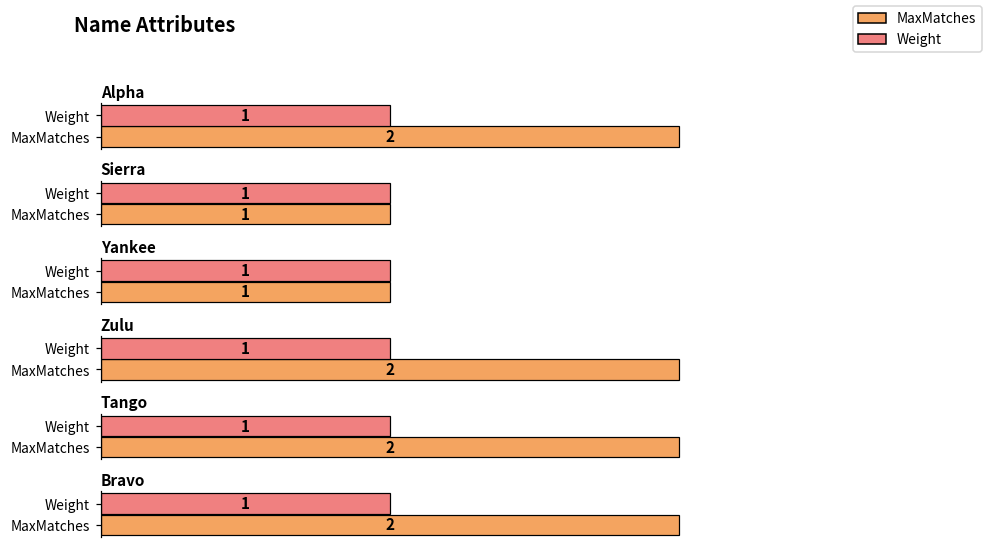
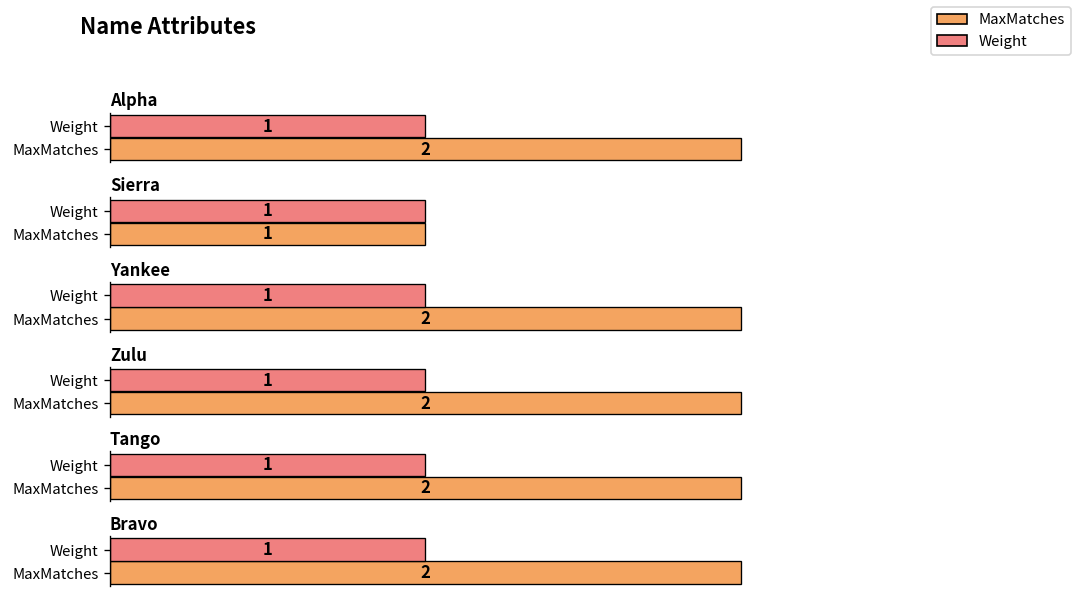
Yankee, MaxMatches: 1 -> 2
